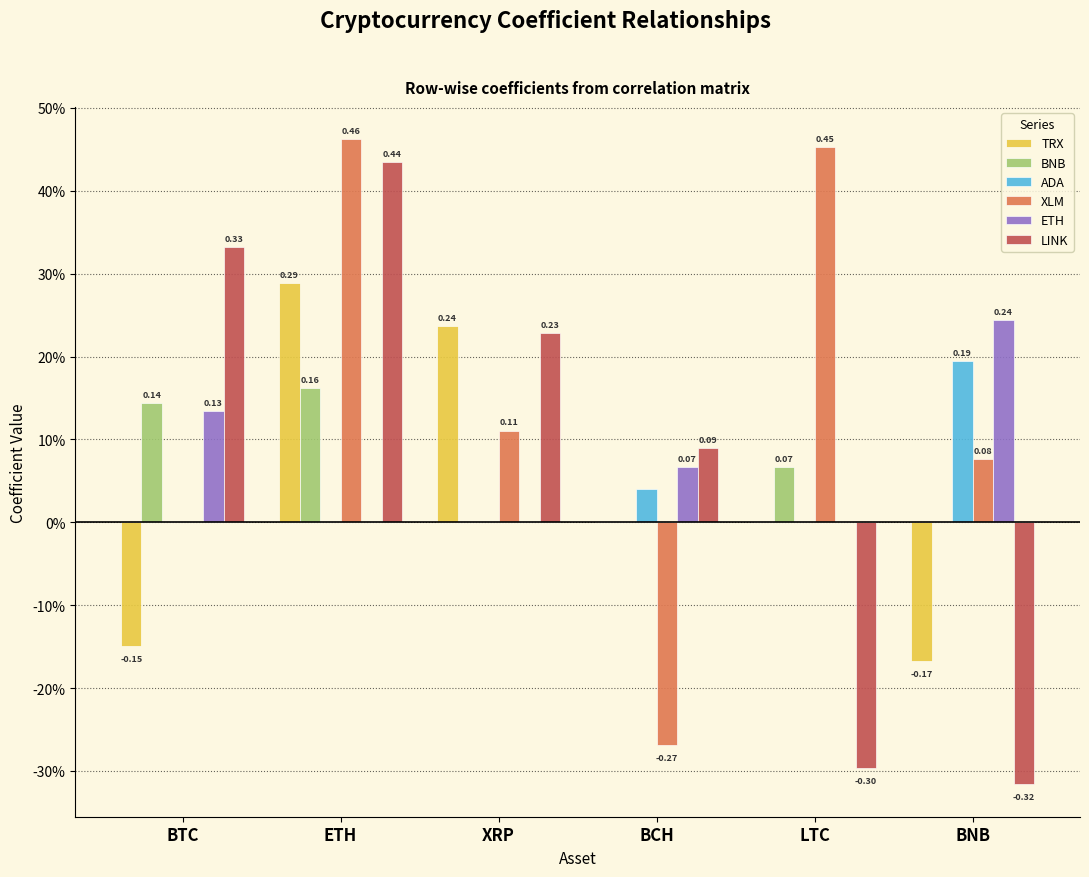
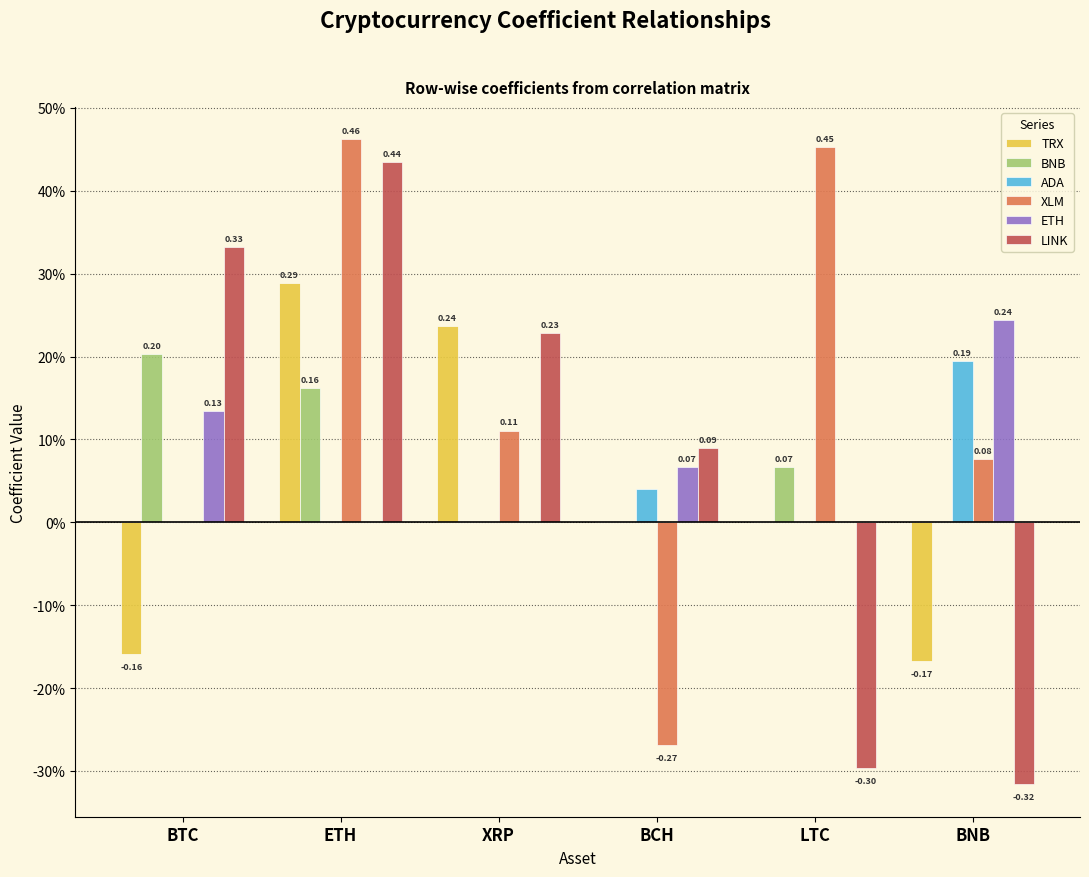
TRX, BTC: -0.15 -> -0.16
BNB, BTC: 0.14 -> 0.20
